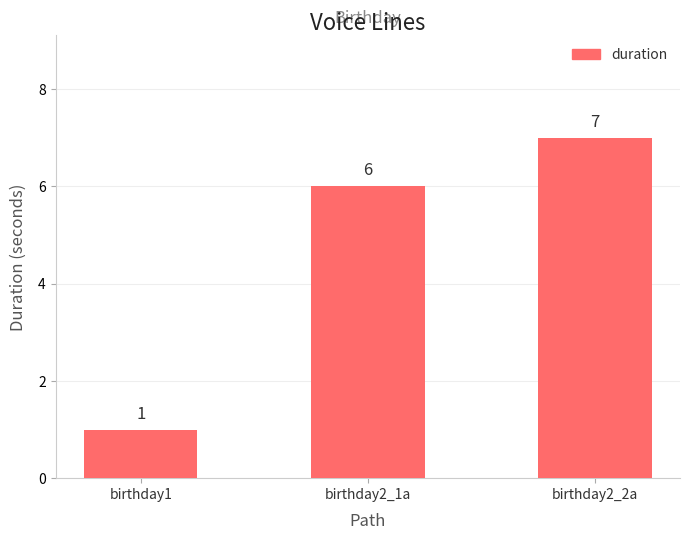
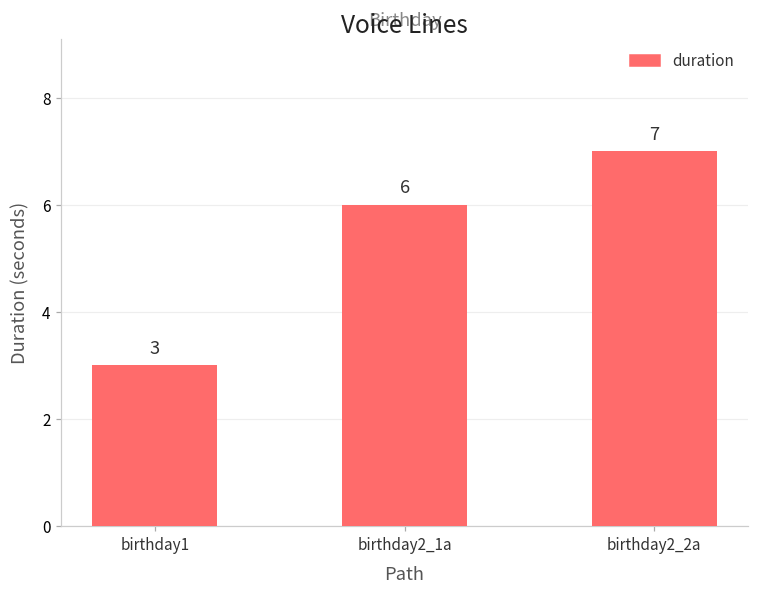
birthday1: 1 -> 3
